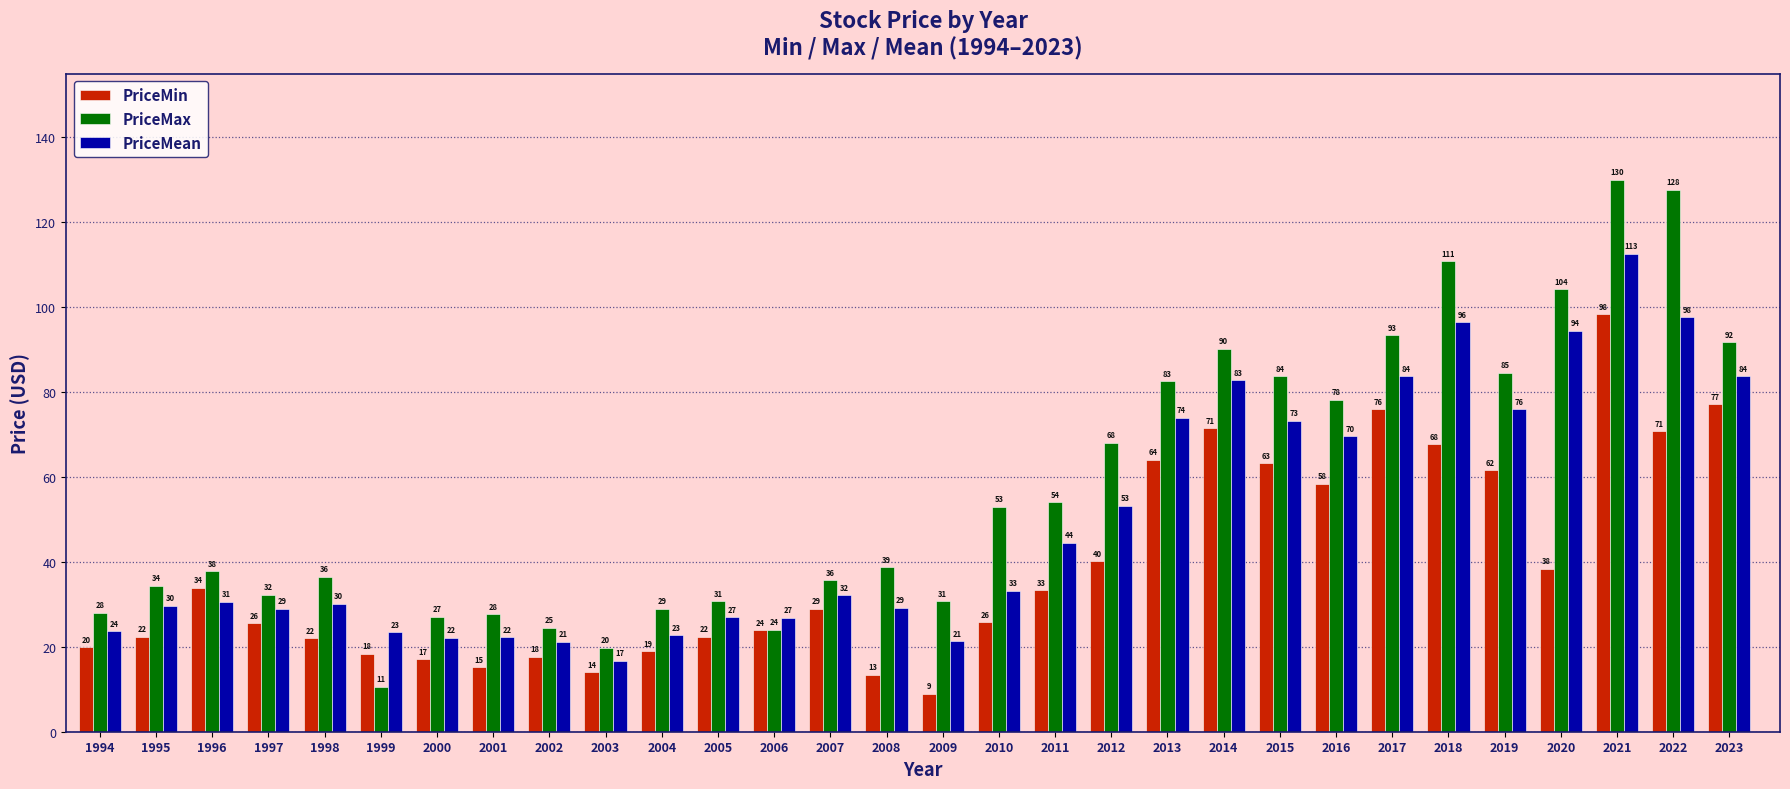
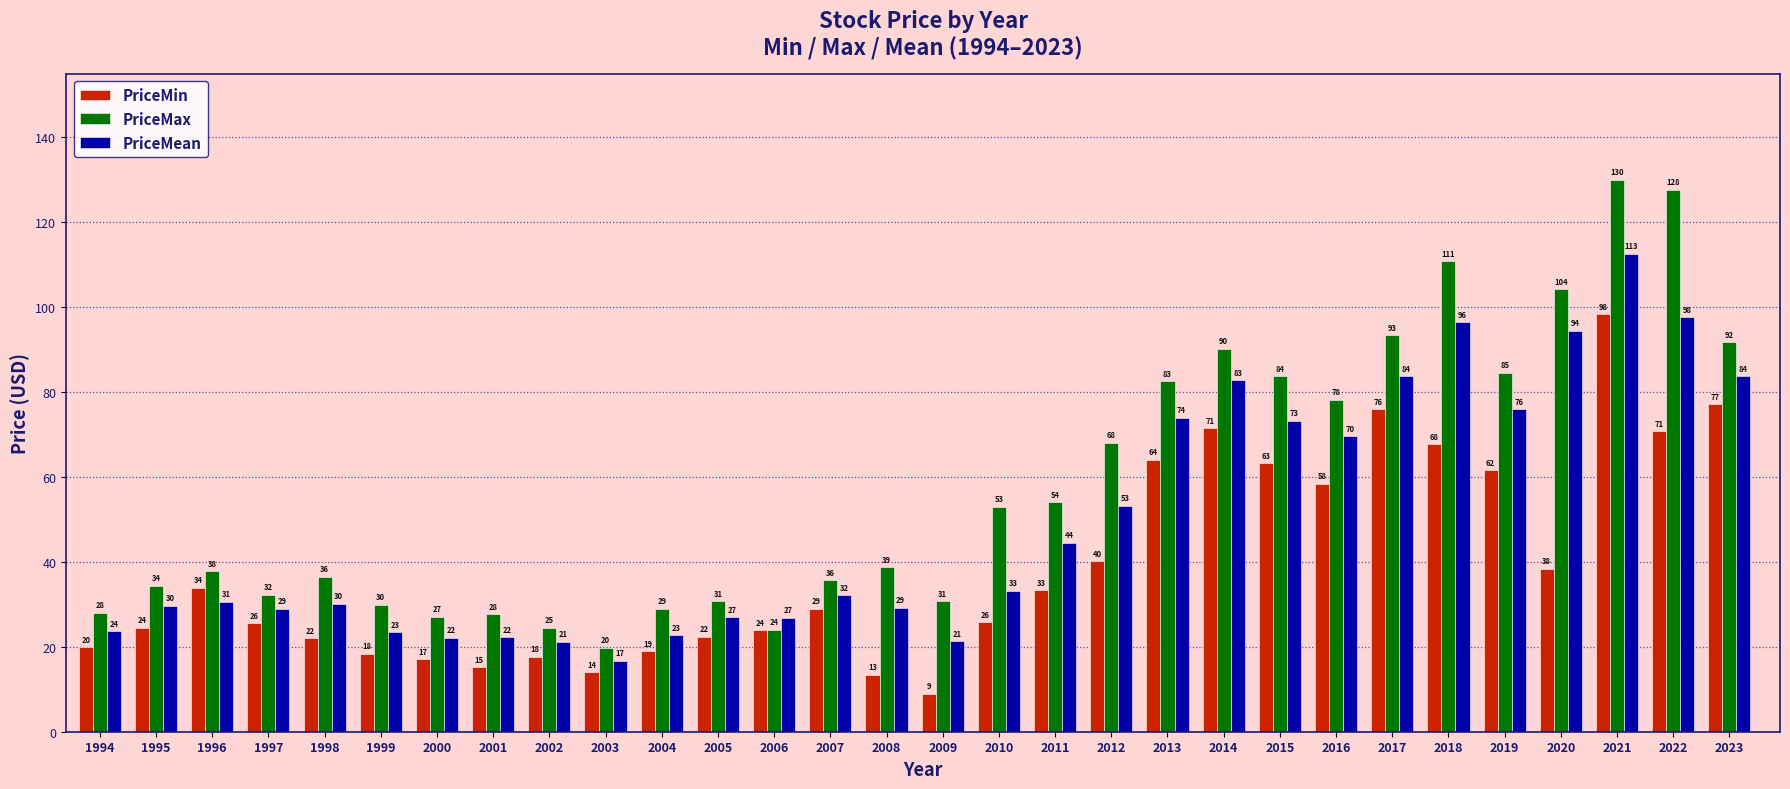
PriceMin, 1995: 22 -> 24
PriceMax, 1999: 11 -> 30
